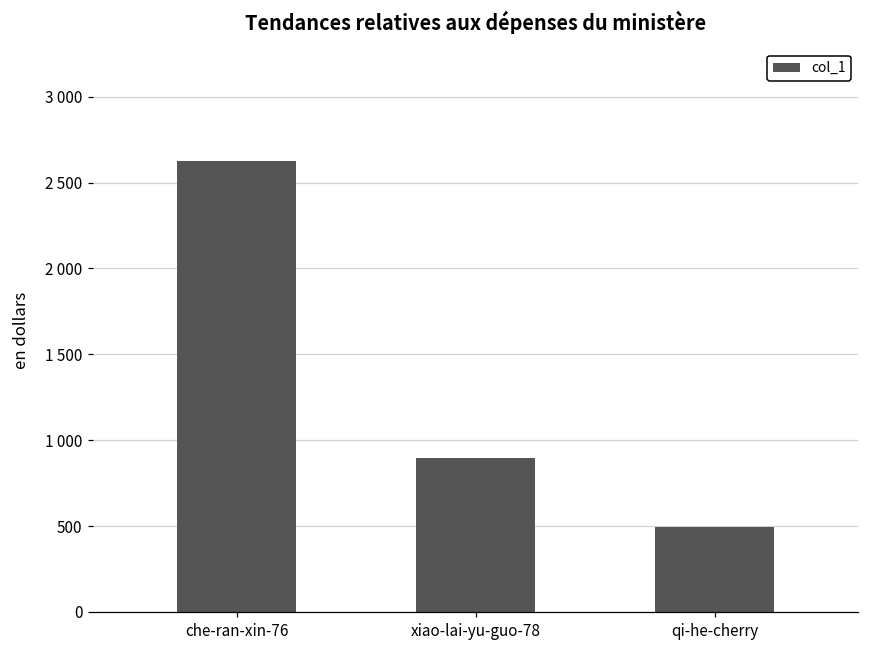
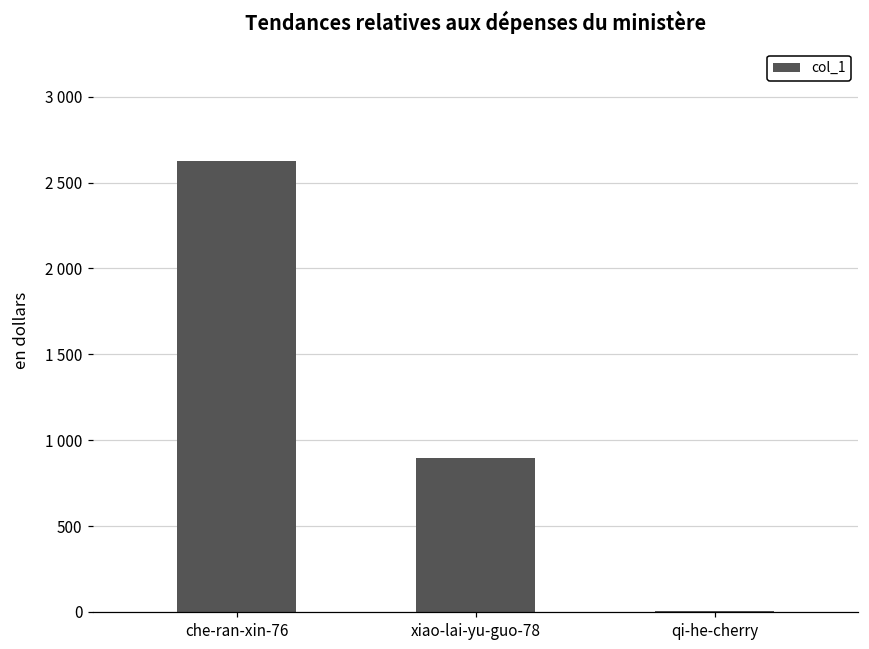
qi-he-cherry: 500 -> 10
